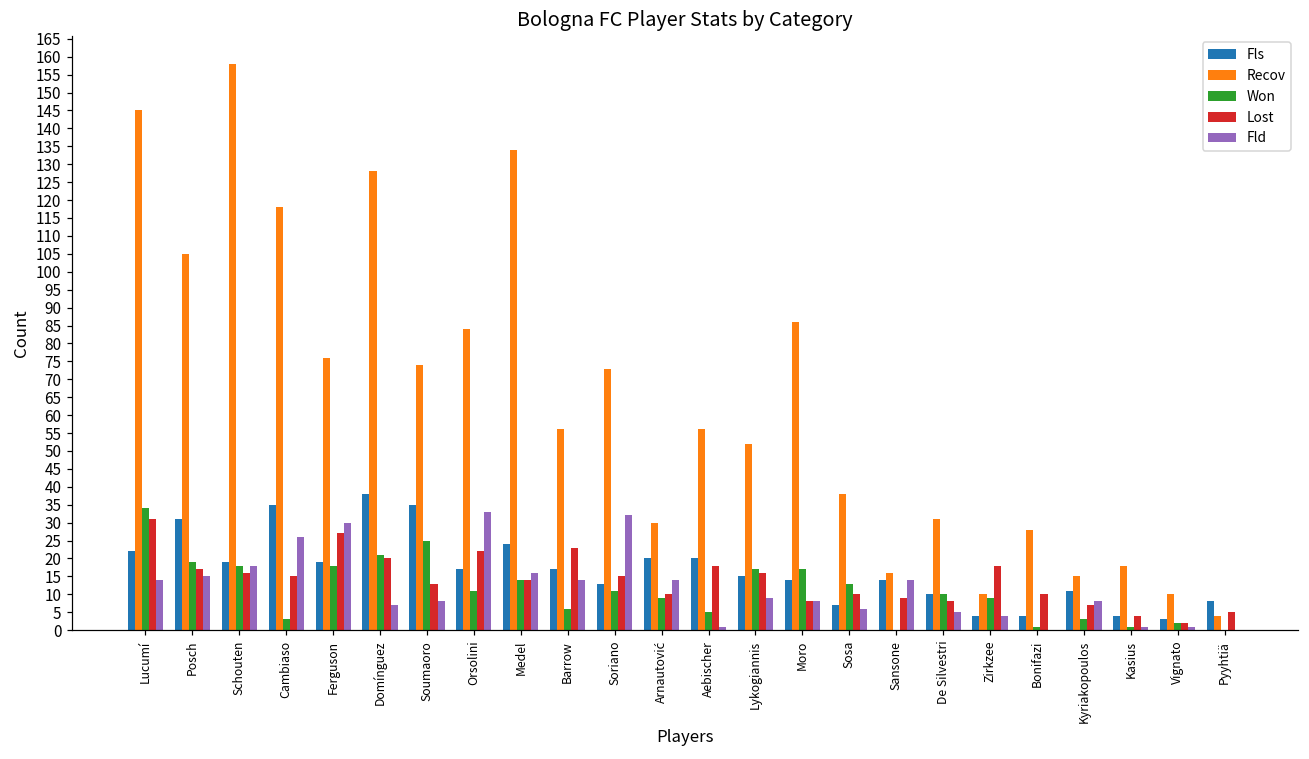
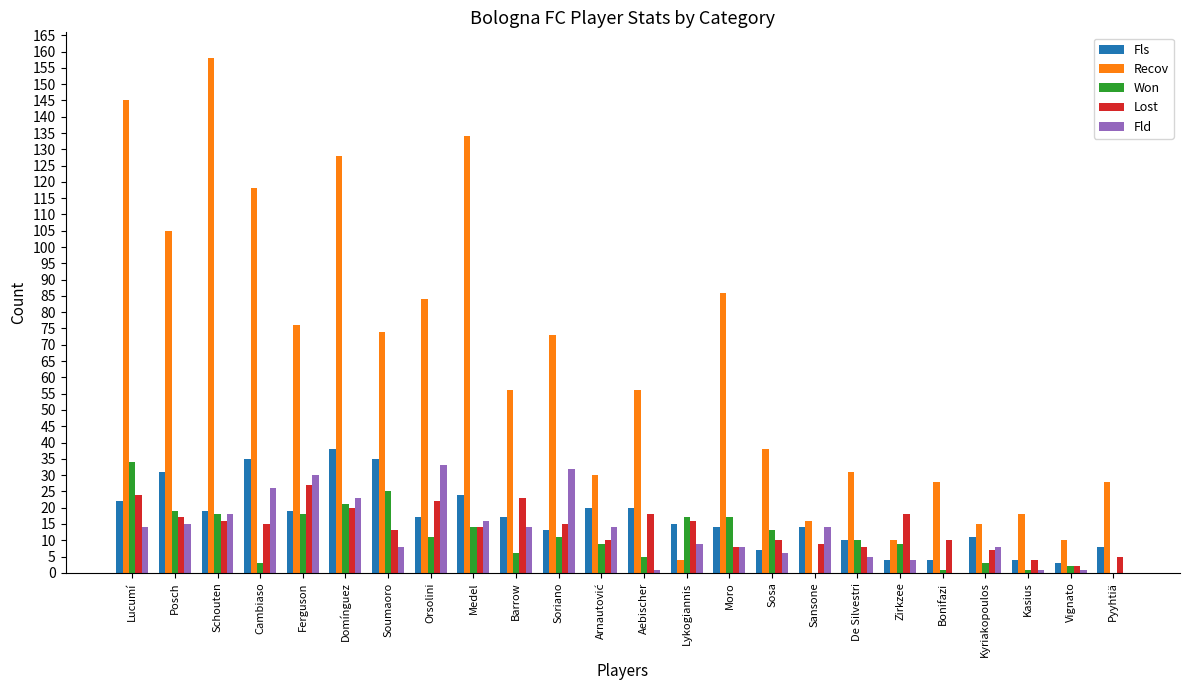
Lost, Lucumí: 31 -> 24
Fld, Domínguez: 7 -> 23
Recov, Lykogiannis: 52 -> 4
Recov, Pyyhtiä: 4 -> 28
